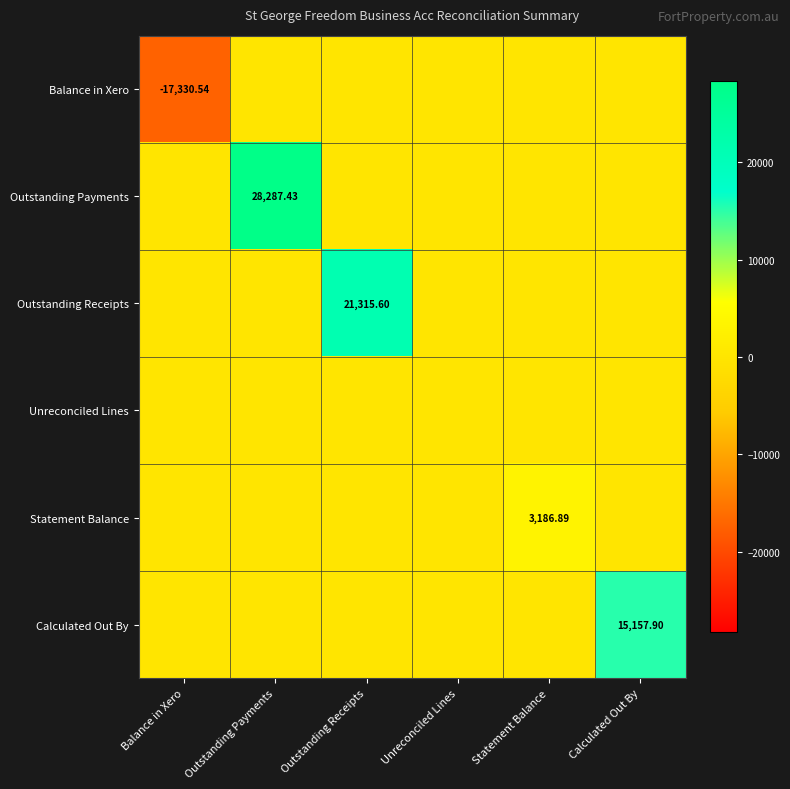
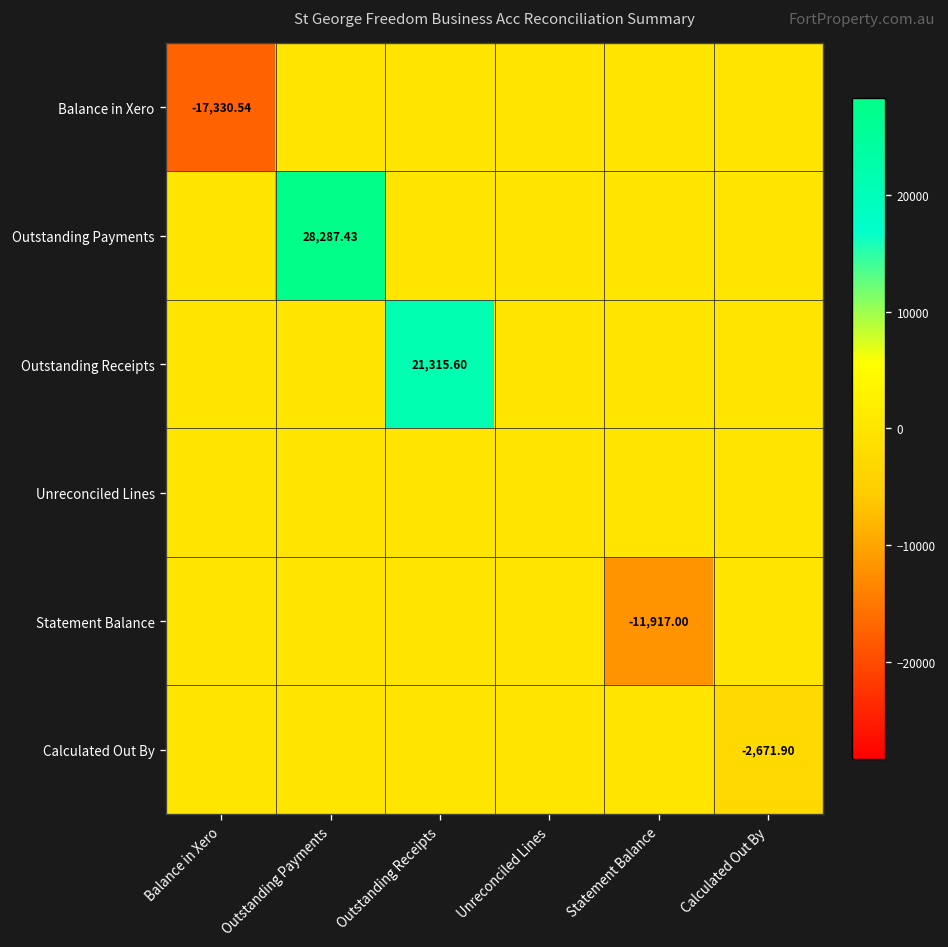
Statement Balance, Statement Balance: 3,186.89 -> -11,917.00
Calculated Out By, Calculated Out By: 15,157.90 -> -2,671.90
